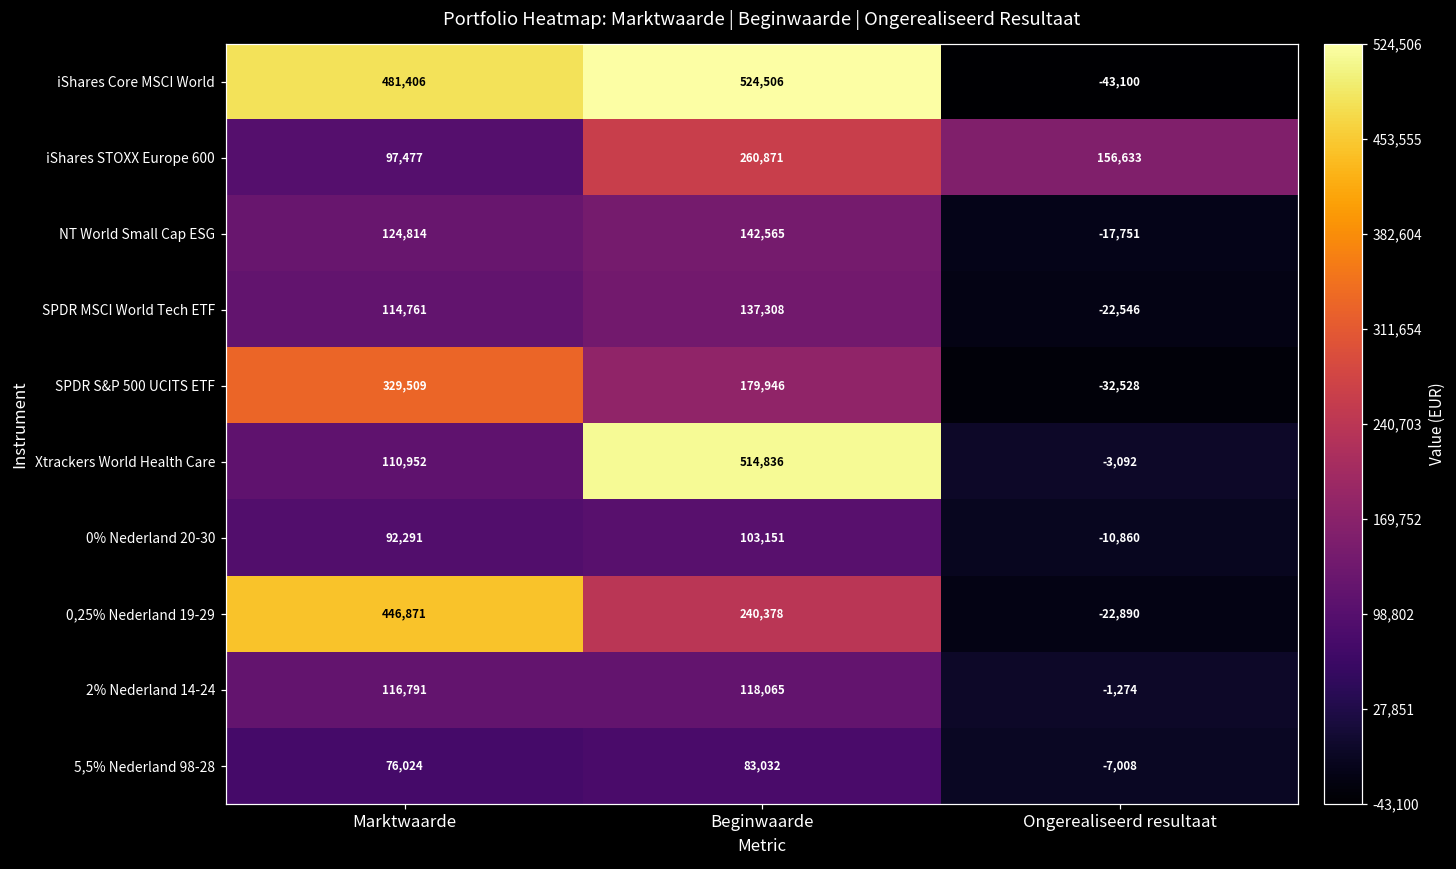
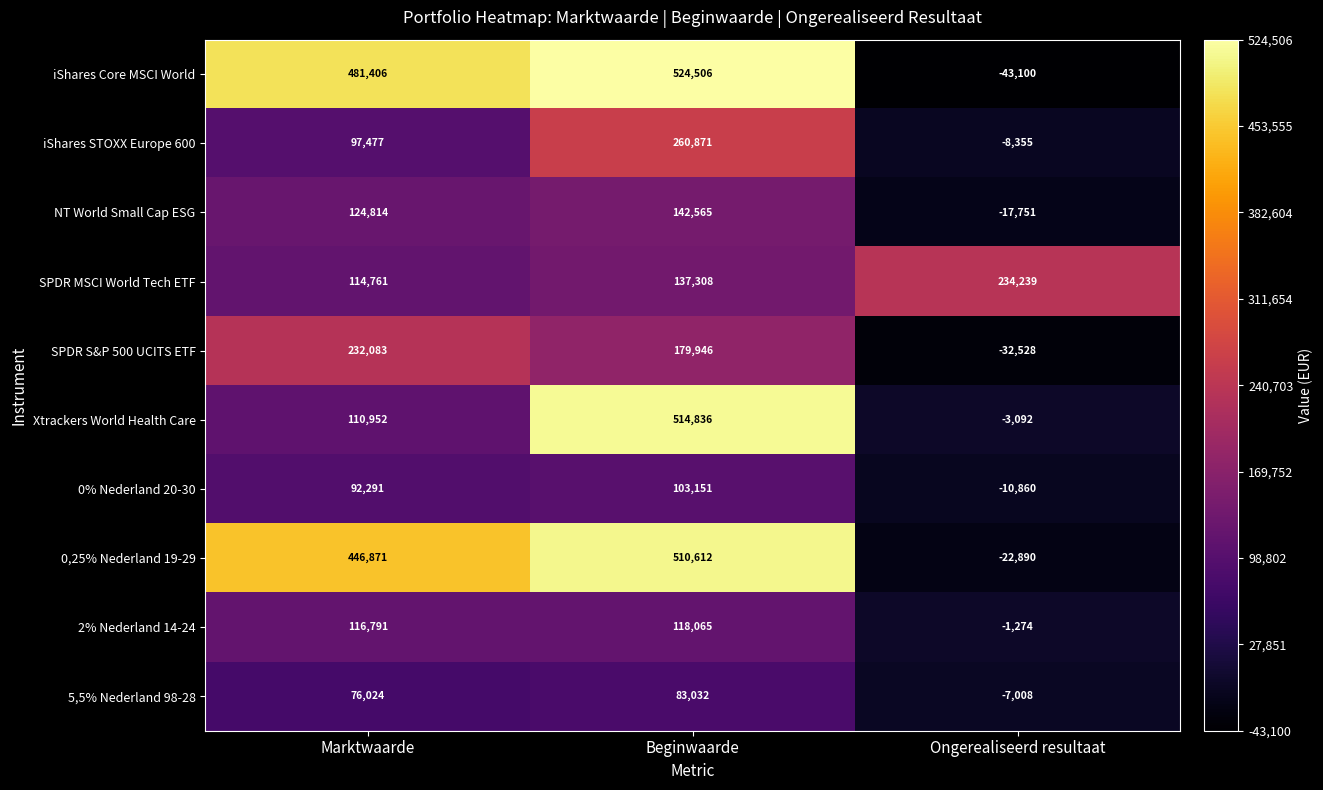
iShares STOXX Europe 600, Ongerealiseerd resultaat: 156,633 -> -8,355
SPDR MSCI World Tech ETF, Ongerealiseerd resultaat: -22,546 -> 234,239
SPDR S&P 500 UCITS ETF, Marktwaarde: 329,509 -> 232,083
0,25% Nederland 19-29, Beginwaarde: 240,378 -> 510,612
